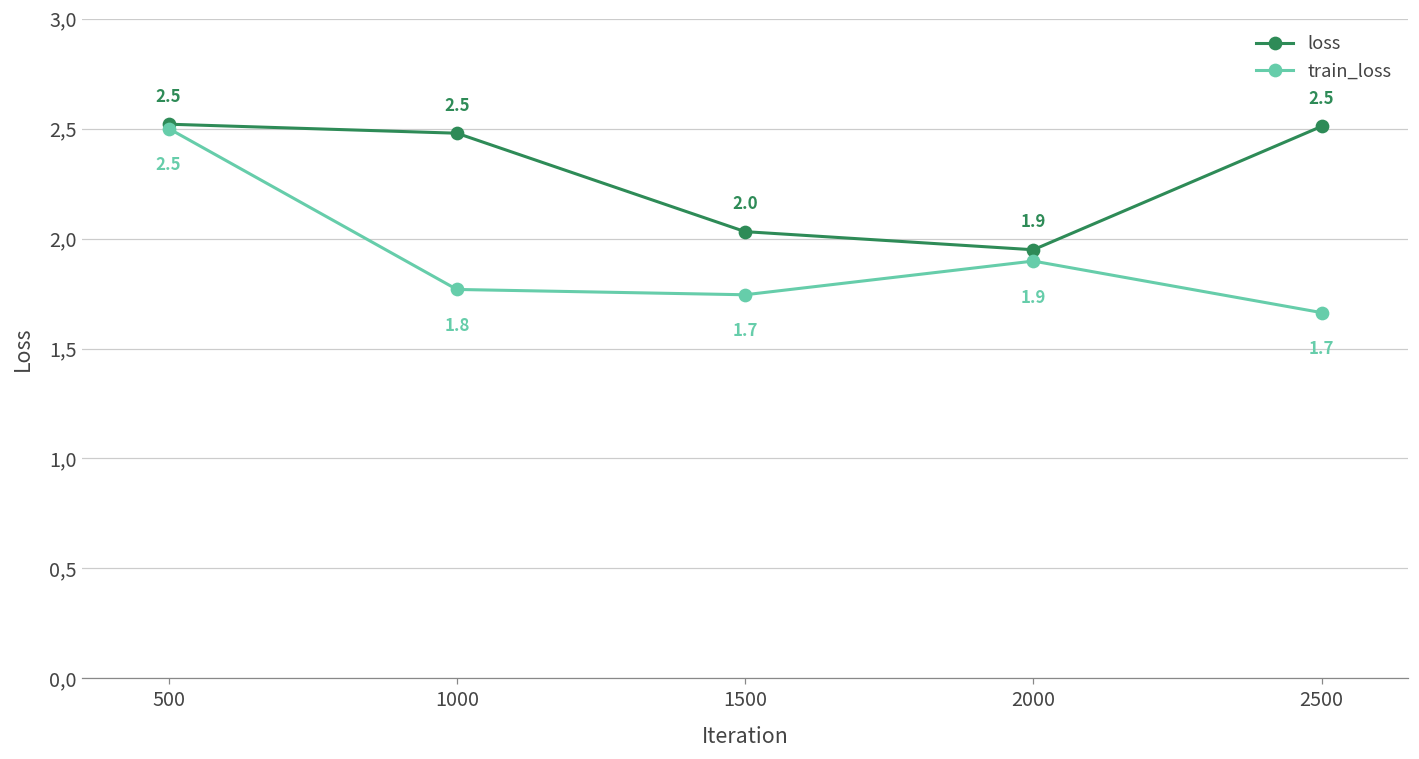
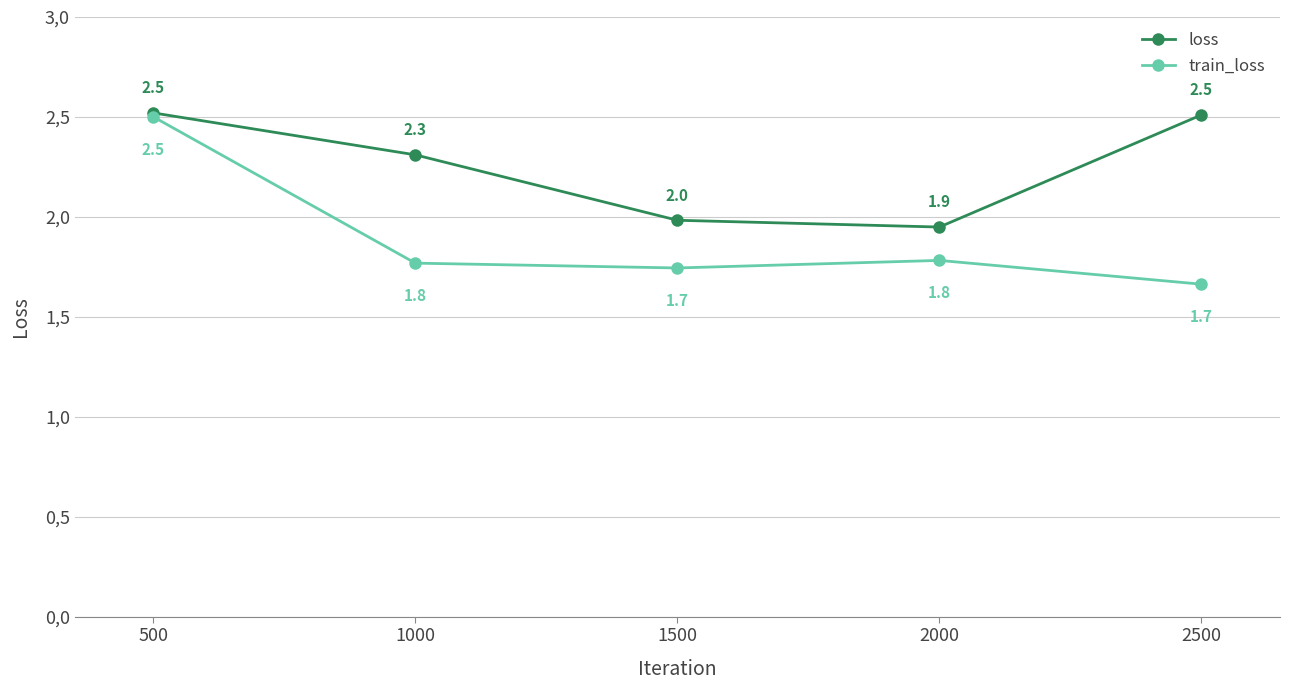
loss, 1000: 2.5 -> 2.3
loss, 1500: 20.3 -> 19.8
train_loss, 2000: 1.9 -> 1.8
